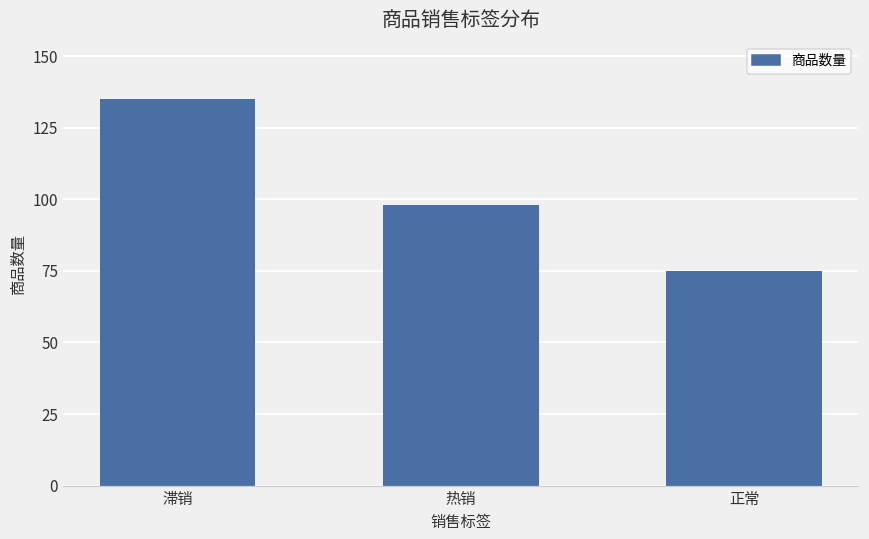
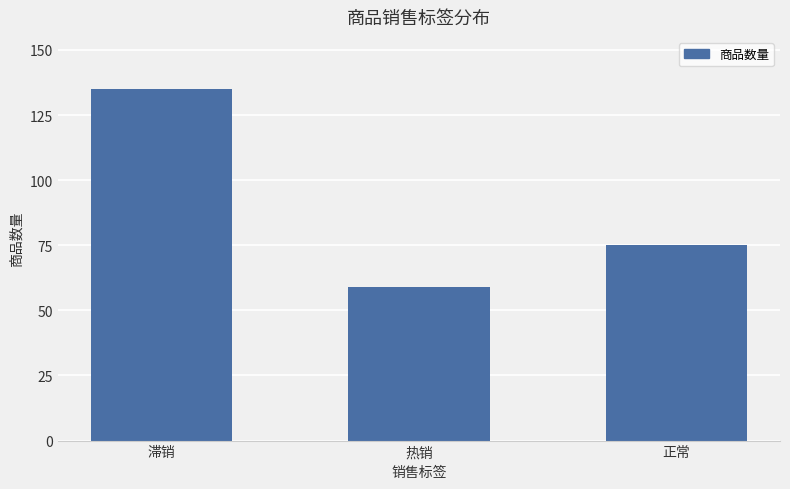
热销: 98 -> 59
